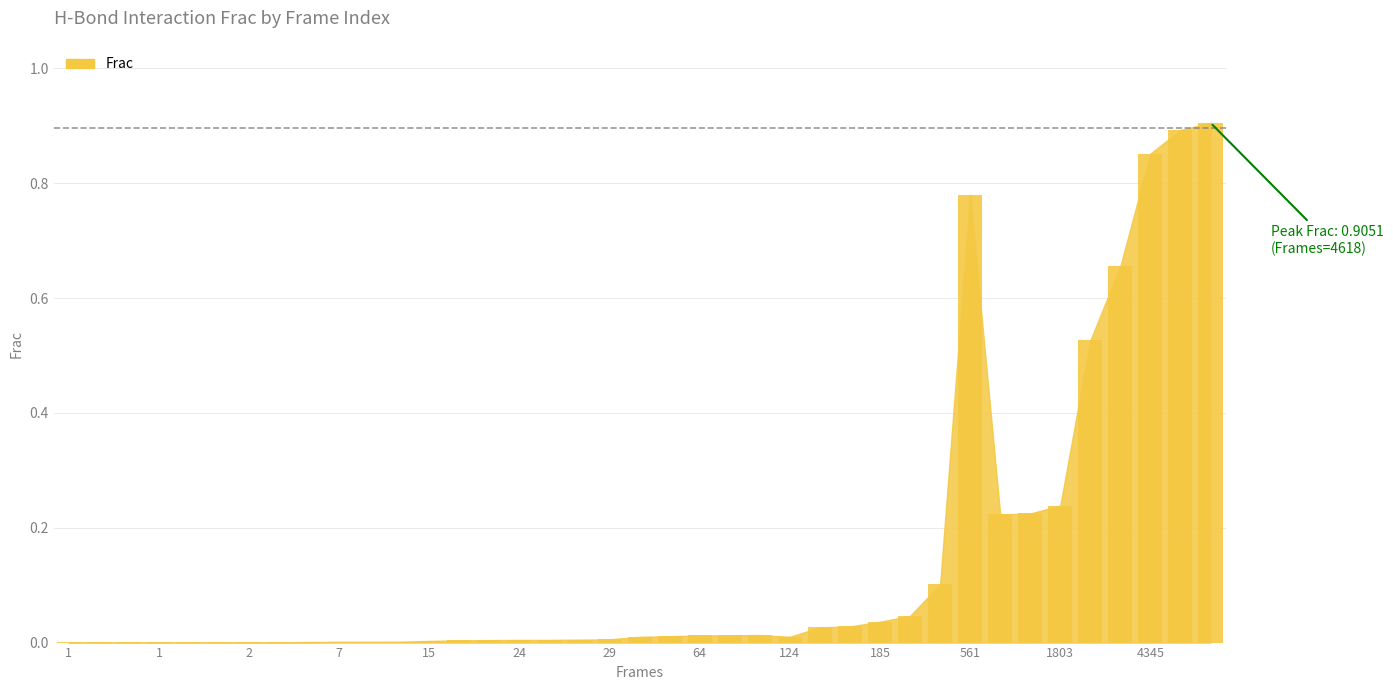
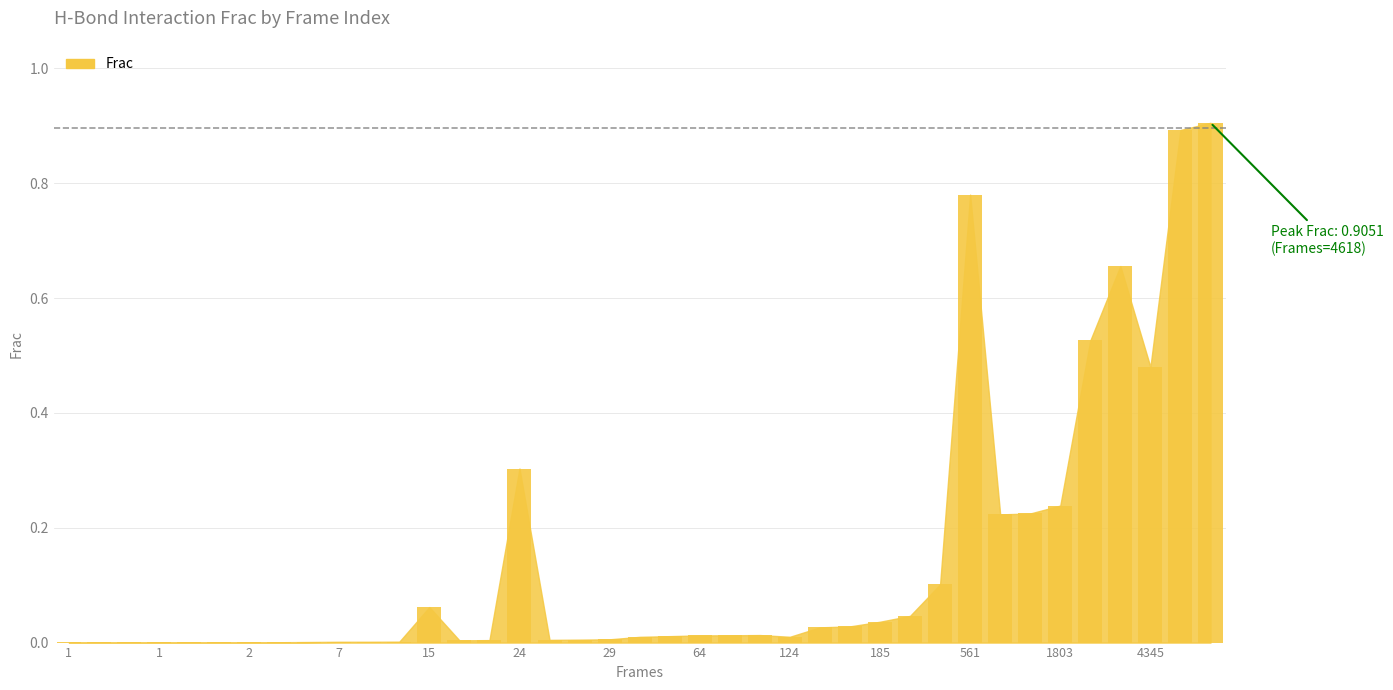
15: 0.00 -> 0.06
24: 0.00 -> 0.30
4345: 0.85 -> 0.48
